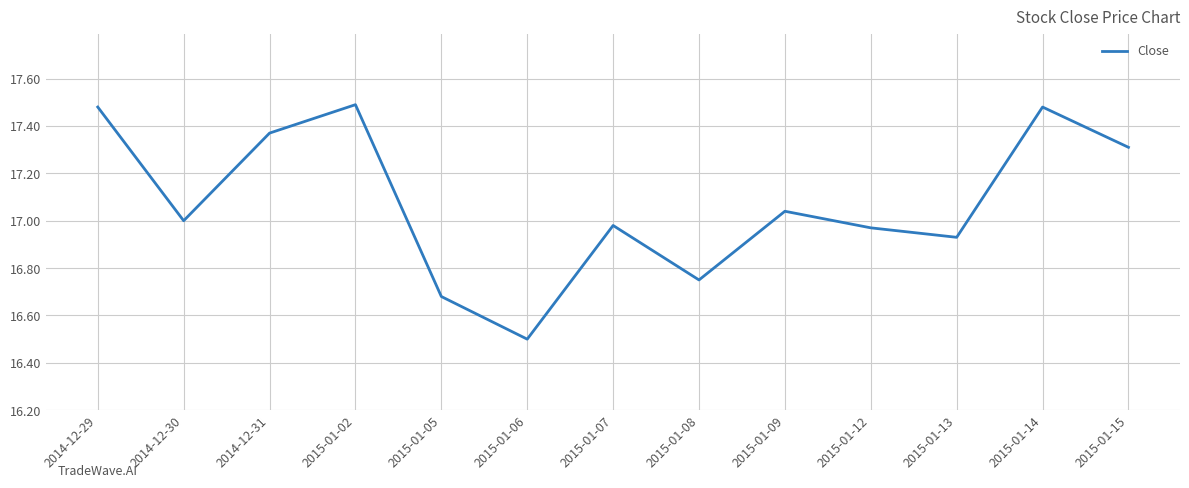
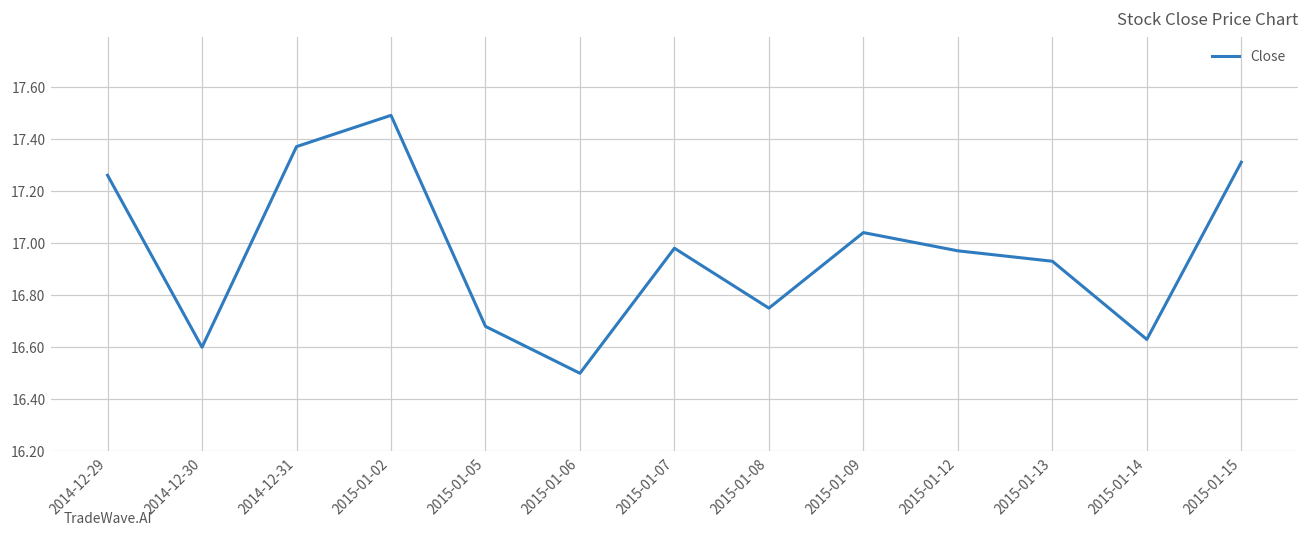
2014-12-29: 17.48 -> 17.26
2014-12-30: 17.0 -> 16.6
2015-01-14: 17.48 -> 16.63
